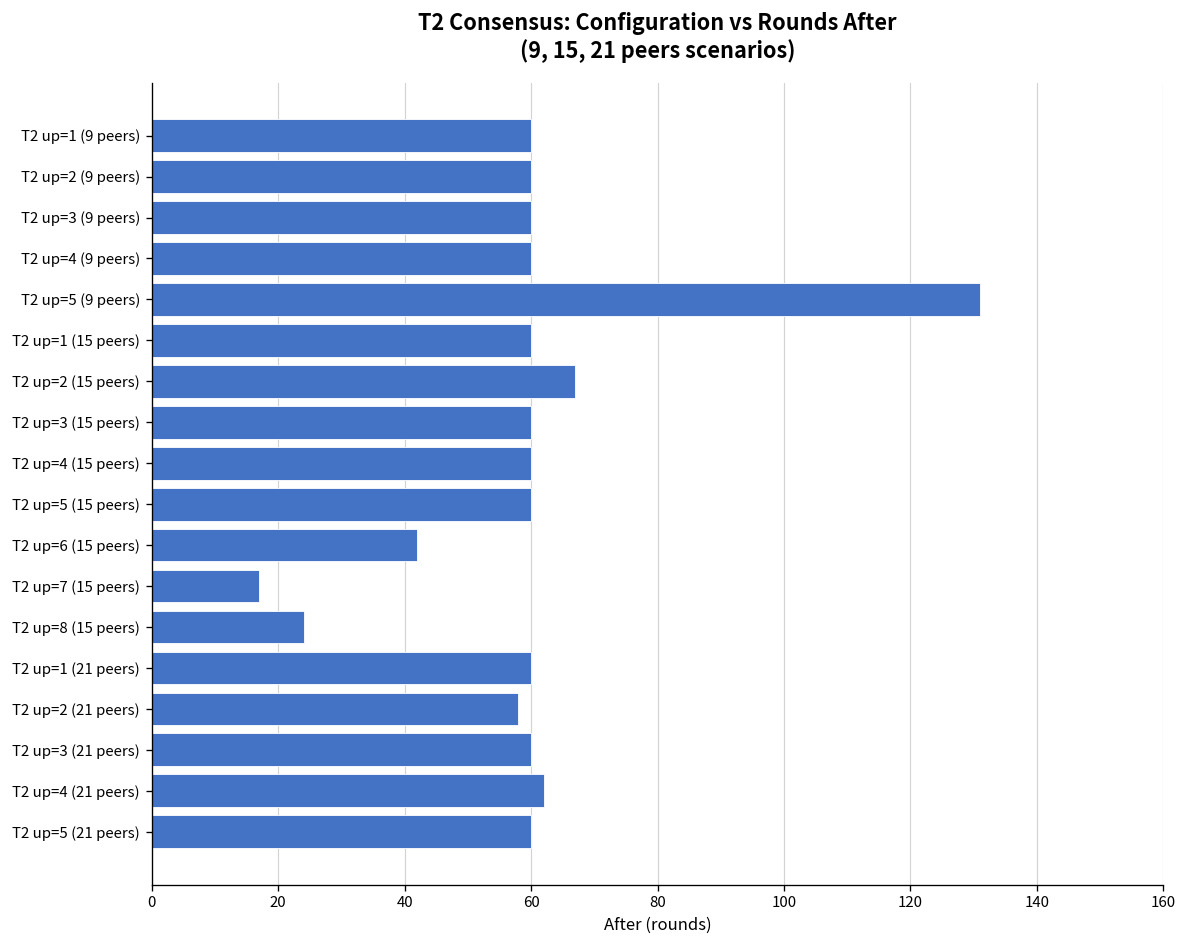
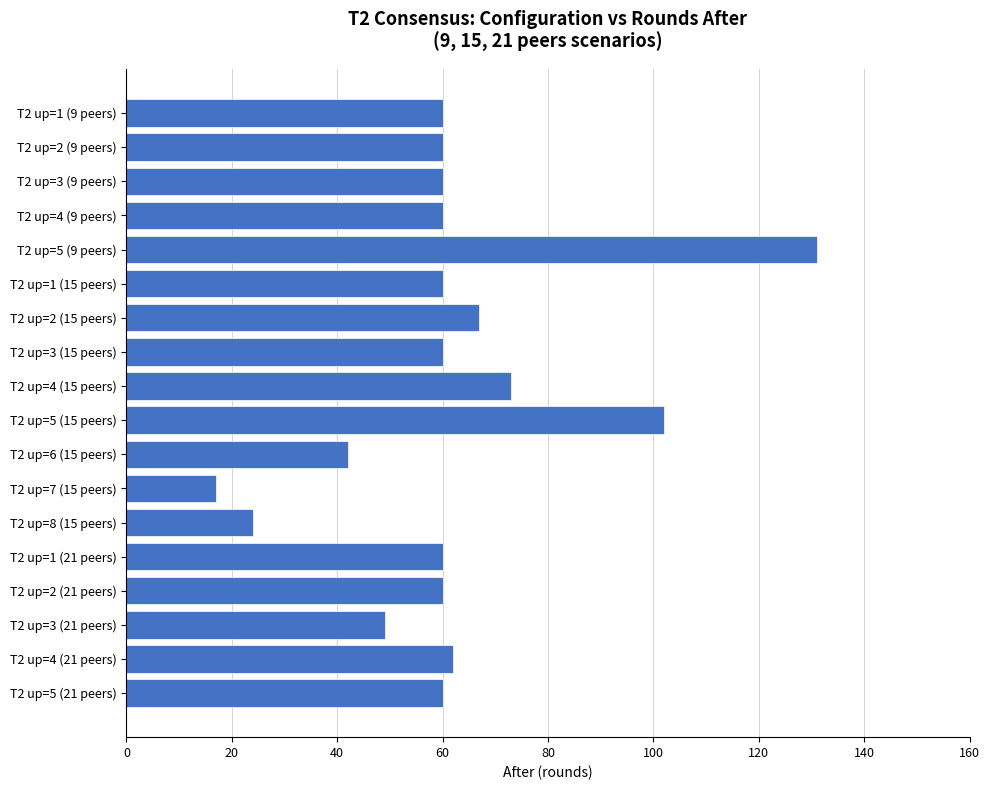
T2 up=4 (15 peers): 60 -> 73
T2 up=5 (15 peers): 60 -> 102
T2 up=2 (21 peers): 58 -> 60
T2 up=3 (21 peers): 60 -> 49
